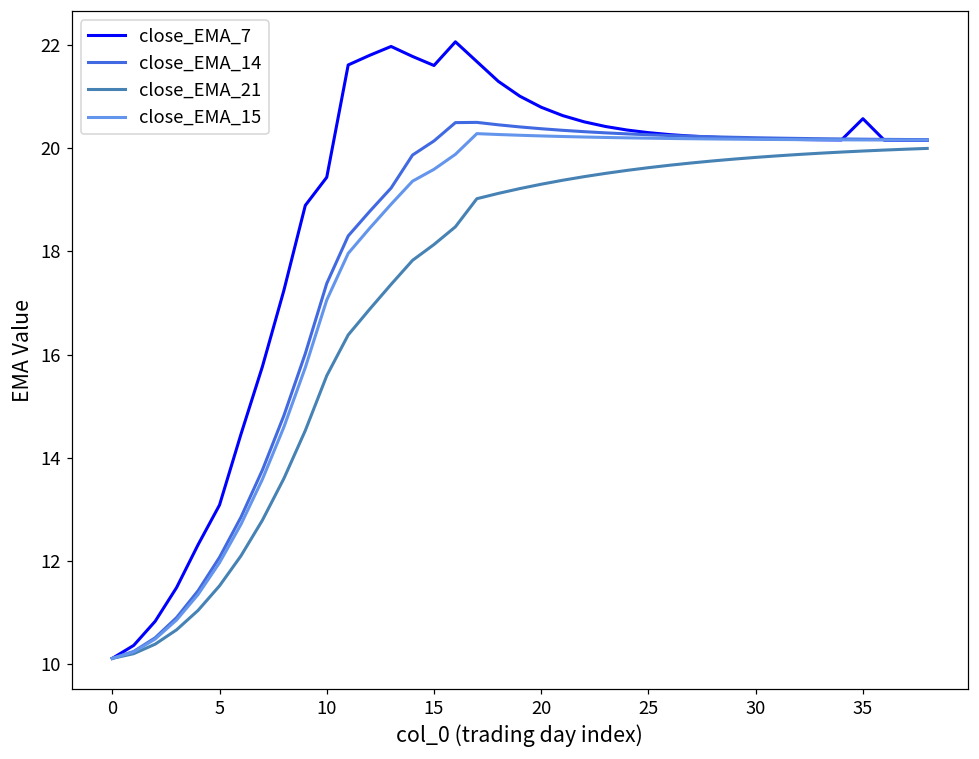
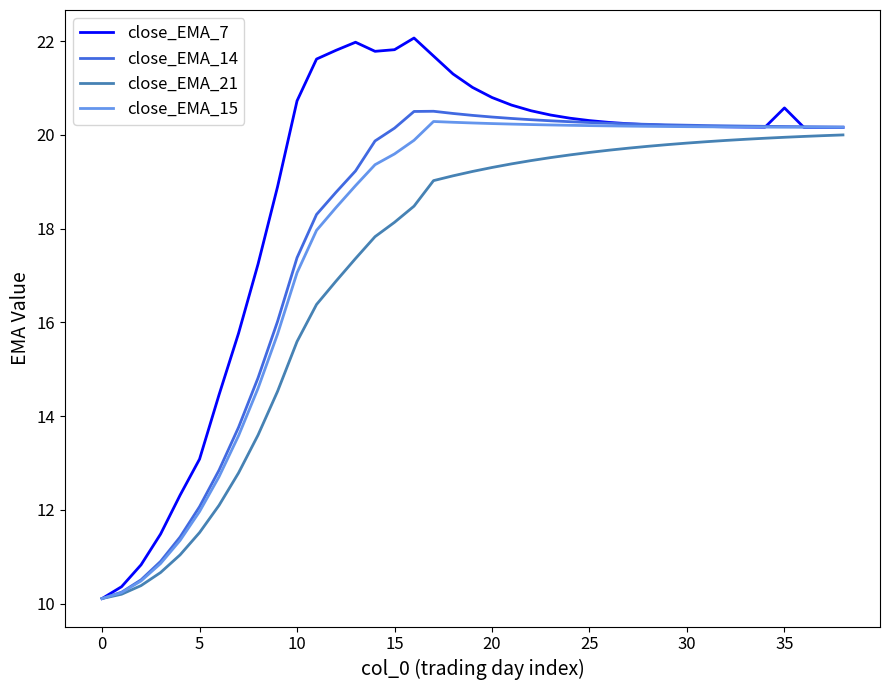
close_EMA_7, 10: 19.4 -> 20.7
close_EMA_7, 15: 21.6 -> 21.8
